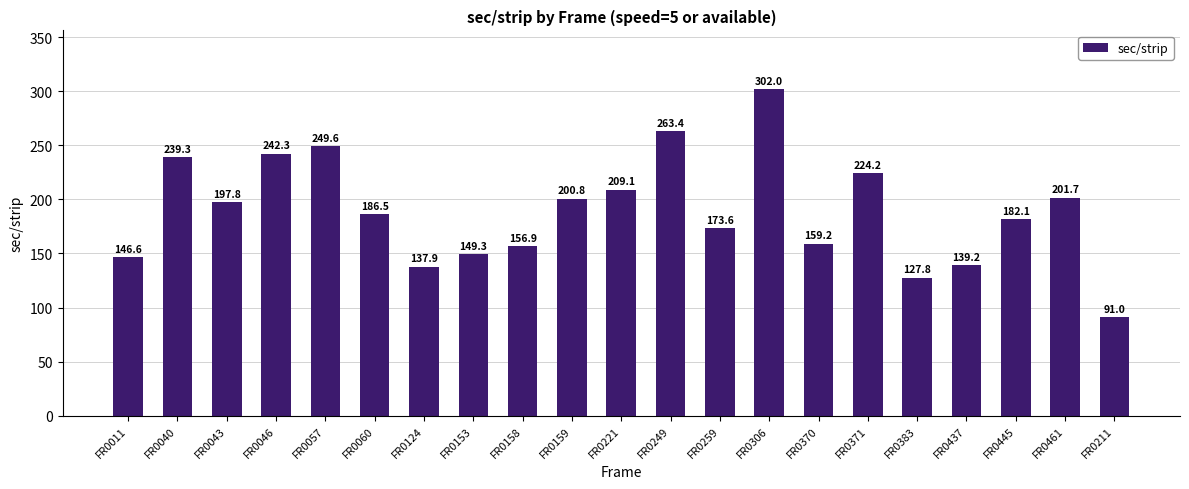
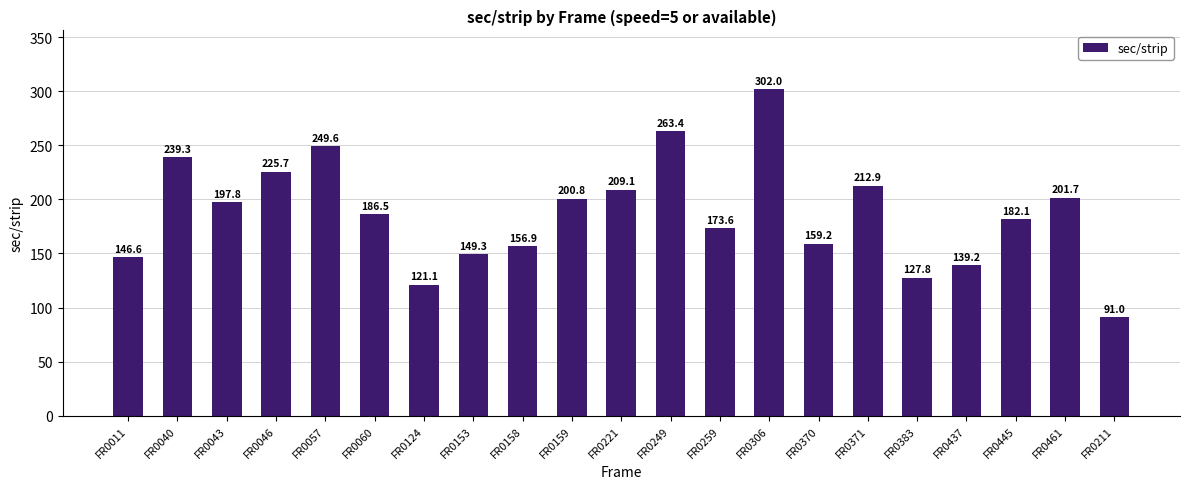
FR0046: 242.3 -> 225.7
FR0124: 137.9 -> 121.1
FR0371: 224.2 -> 212.9
